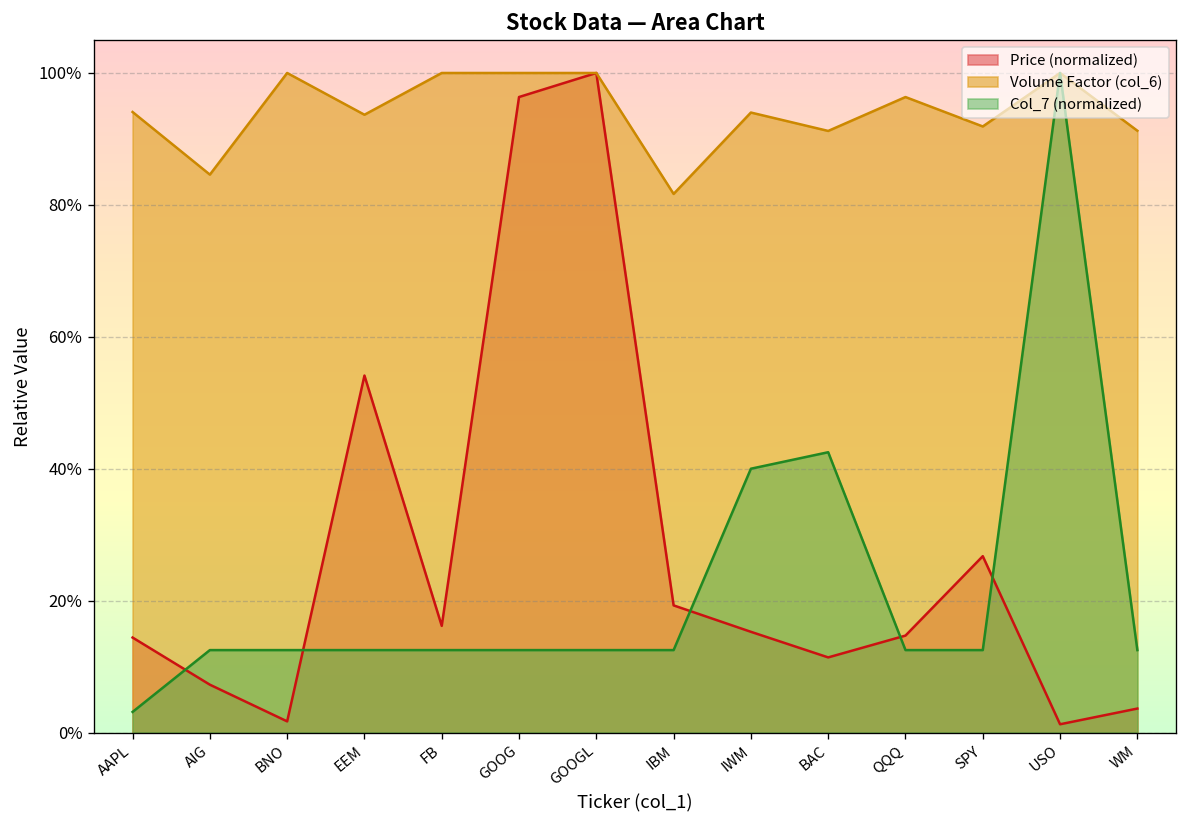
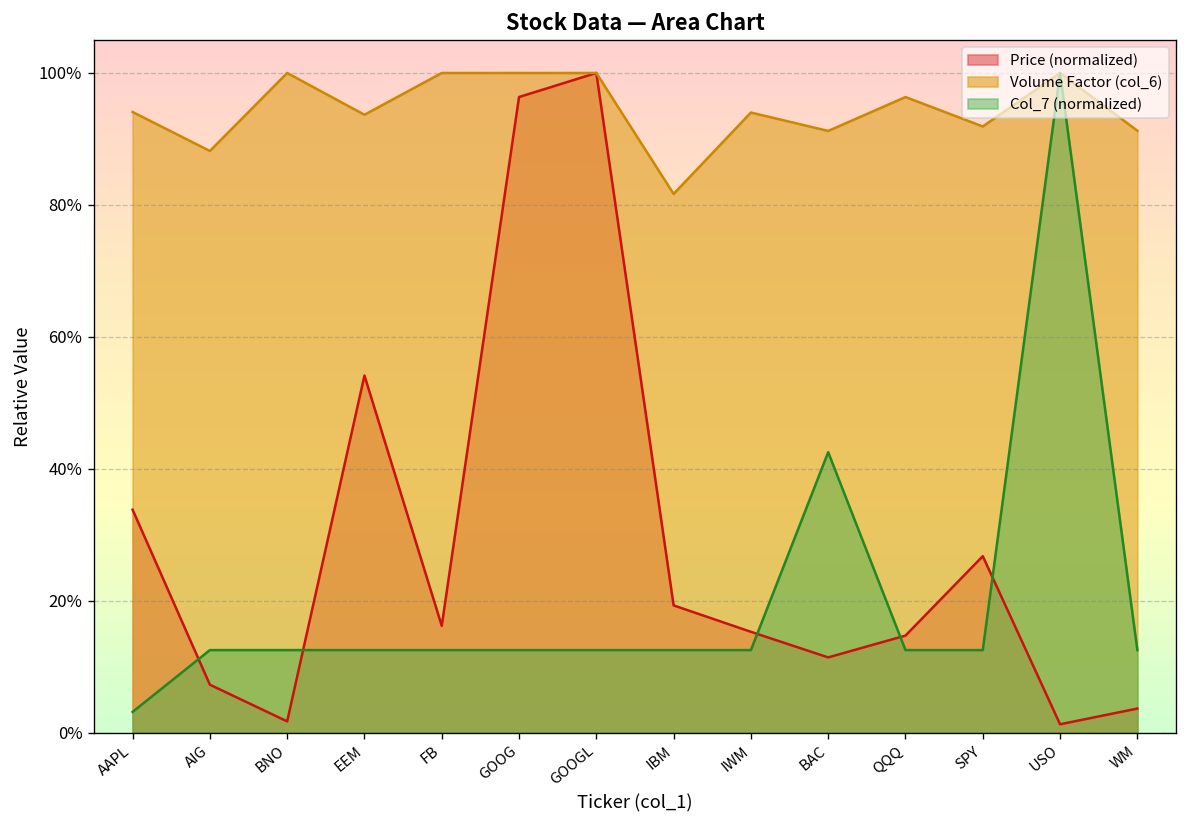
Price (normalized), AAPL: 14% -> 34%
Volume Factor (col_6), AIG: 85% -> 88%
Col_7 (normalized), IWM: 40% -> 13%
